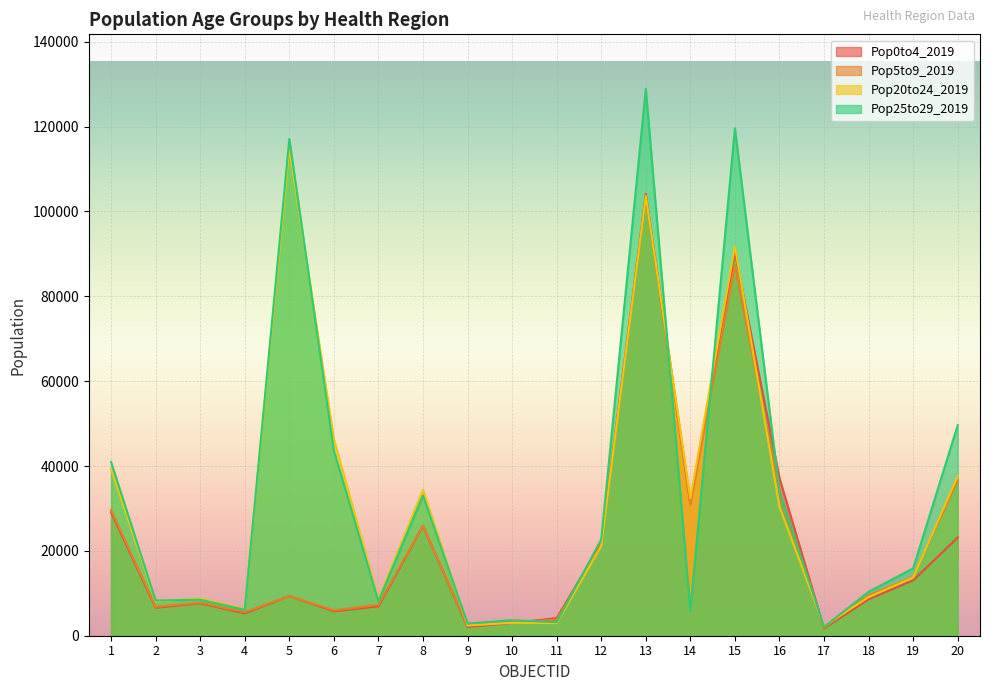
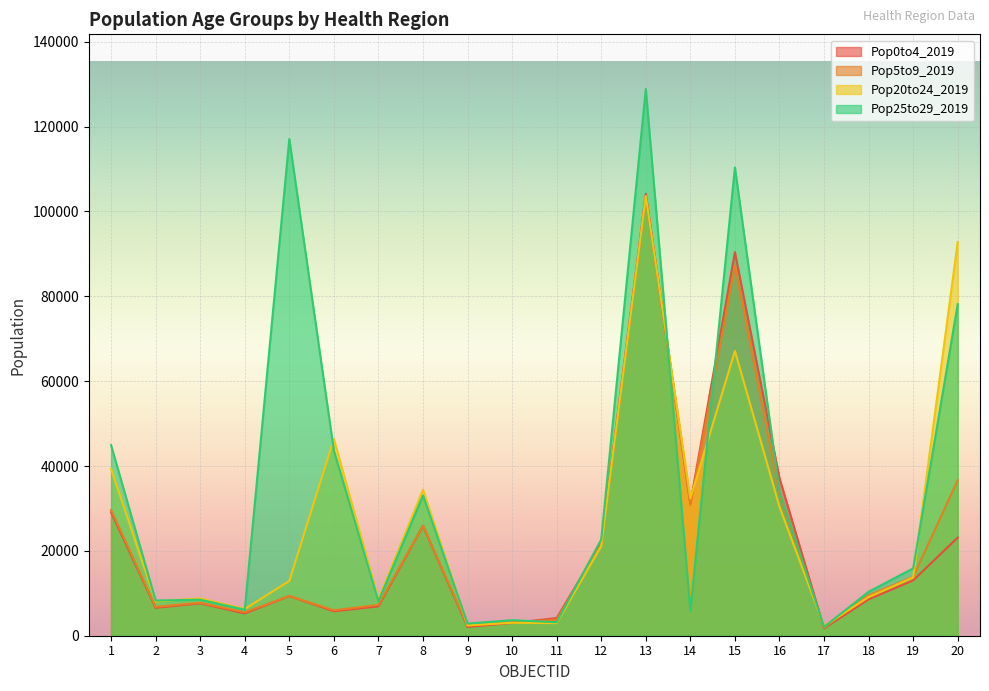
Pop25to29_2019, 1: 41000 -> 45000
Pop20to24_2019, 5: 115000 -> 13000
Pop20to24_2019, 15: 92000 -> 67000
Pop25to29_2019, 15: 120000 -> 110000
Pop20to24_2019, 20: 38000 -> 93000
Pop25to29_2019, 20: 50000 -> 78000
